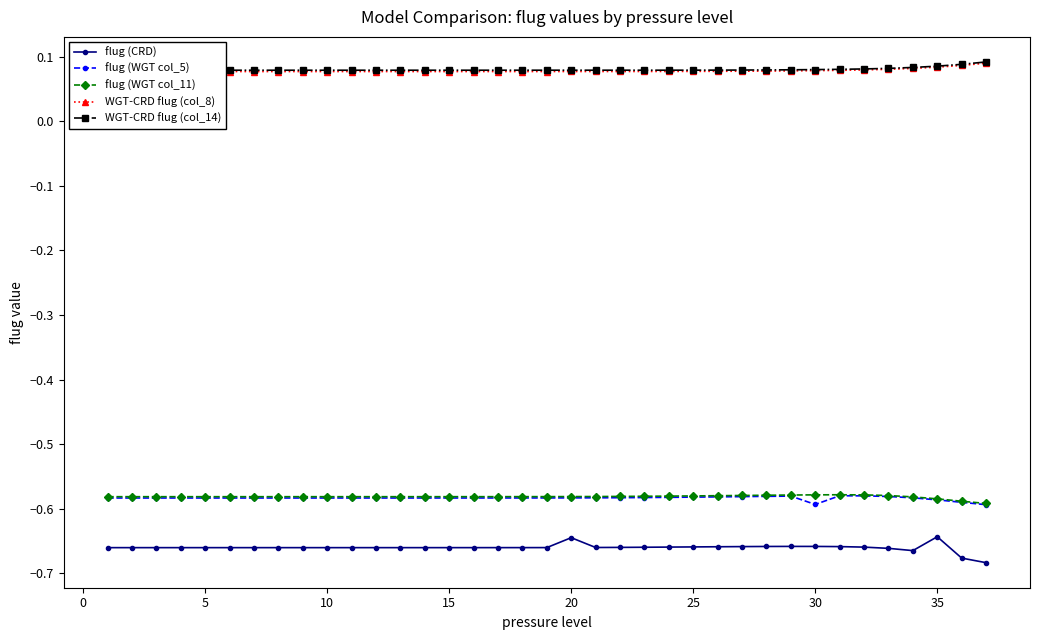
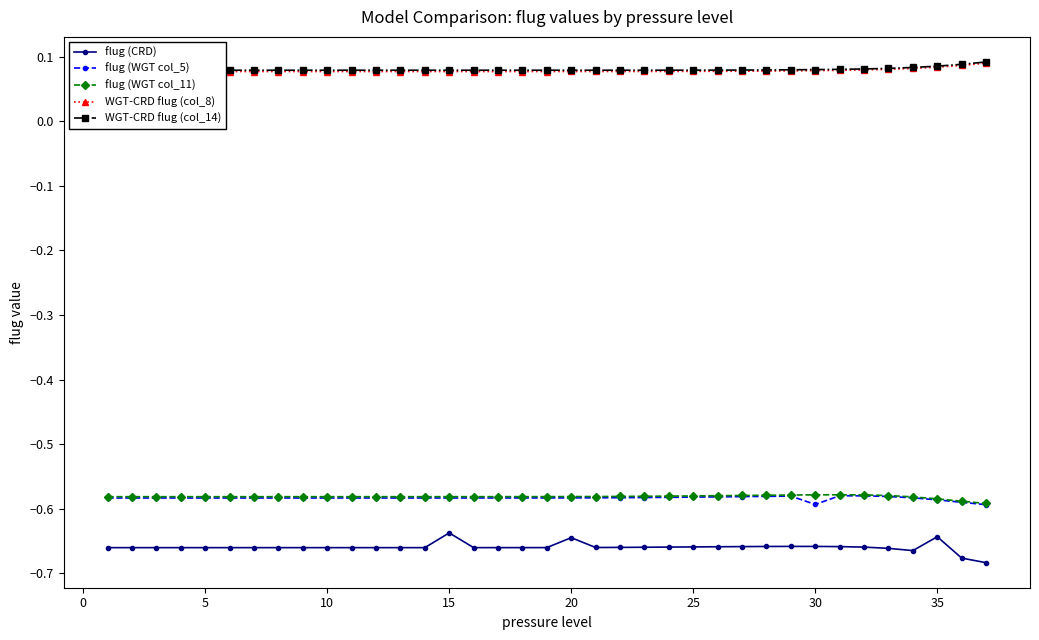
flug (CRD), 15: -0.66 -> -0.64
